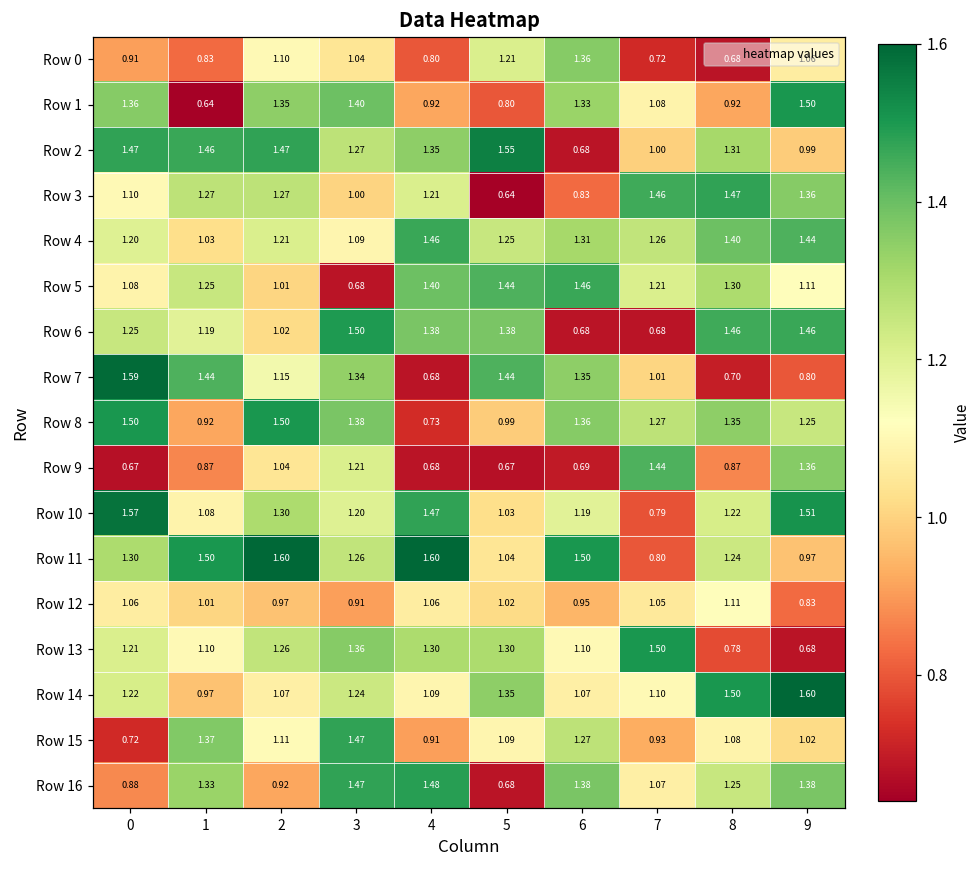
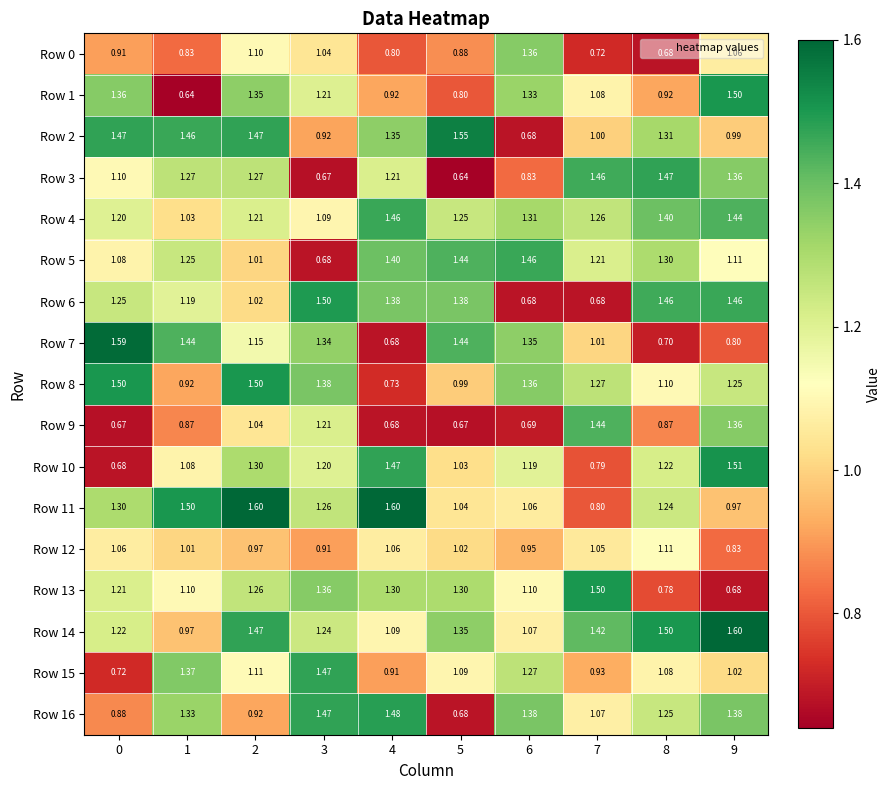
Row 0, 5: 1.21 -> 0.88
Row 1, 3: 1.40 -> 1.21
Row 2, 3: 1.27 -> 0.92
Row 3, 3: 1.00 -> 0.67
Row 8, 8: 1.35 -> 1.10
Row 10, 0: 1.57 -> 0.68
Row 11, 6: 1.50 -> 1.06
Row 14, 2: 1.07 -> 1.47
Row 14, 7: 1.10 -> 1.42
